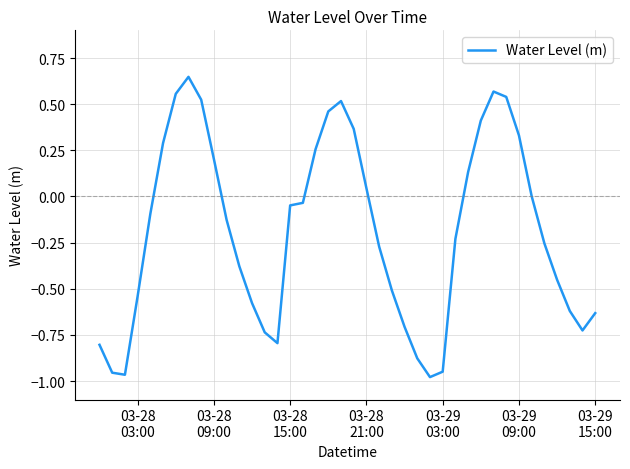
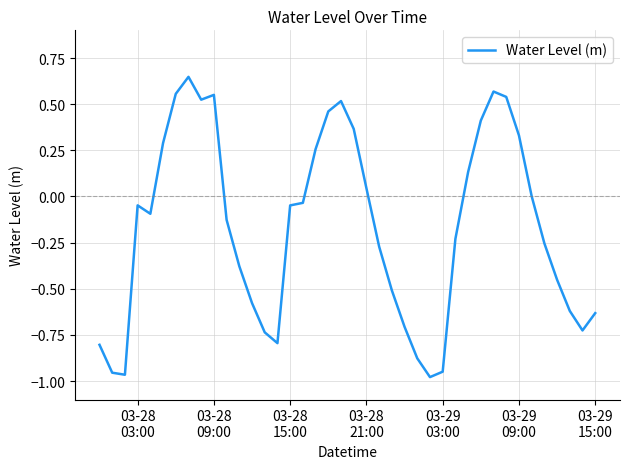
03-28 03:00: -0.54 -> -0.05
03-28 09:00: 0.20 -> 0.55
